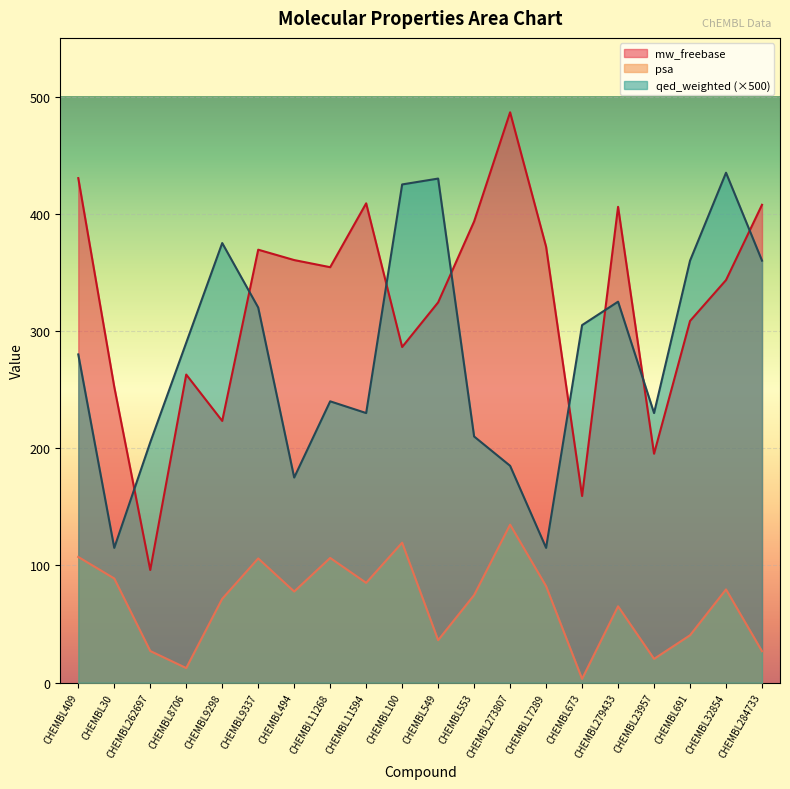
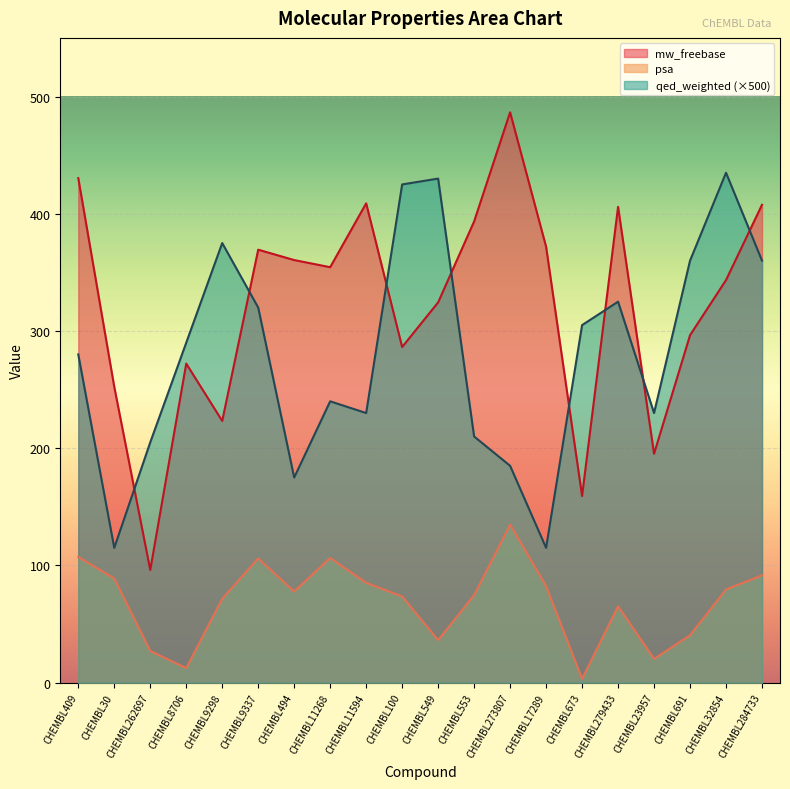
mw_freebase, CHEMBL8706: 263 -> 272
psa, CHEMBL100: 119 -> 74
mw_freebase, CHEMBL691: 309 -> 296
psa, CHEMBL284733: 27 -> 92
